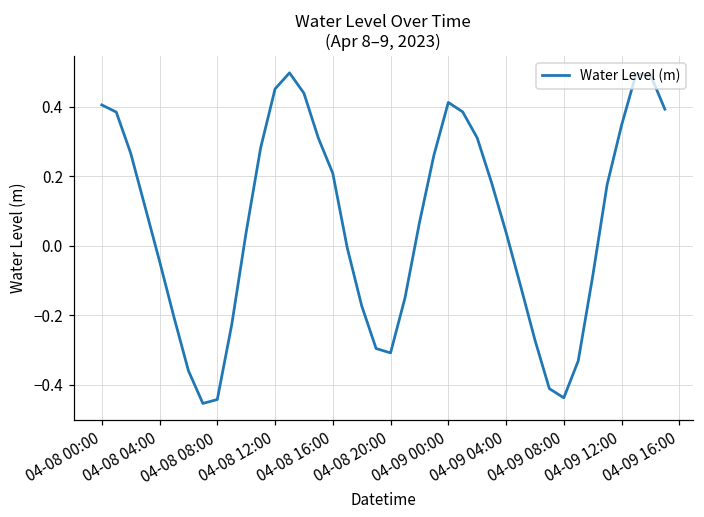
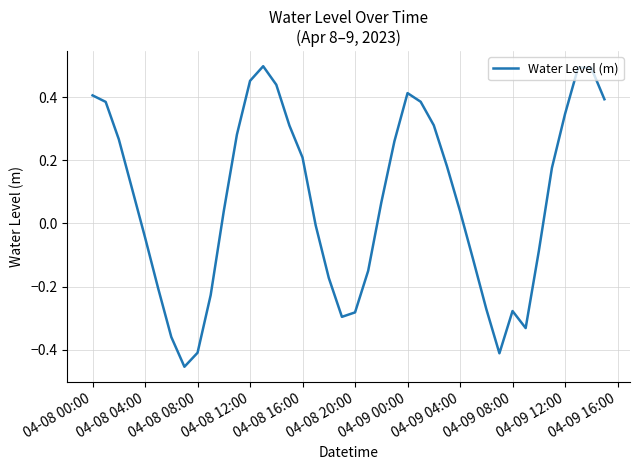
04-08 08:00: -0.44 -> -0.41
04-08 20:00: -0.31 -> -0.28
04-09 08:00: -0.44 -> -0.28
